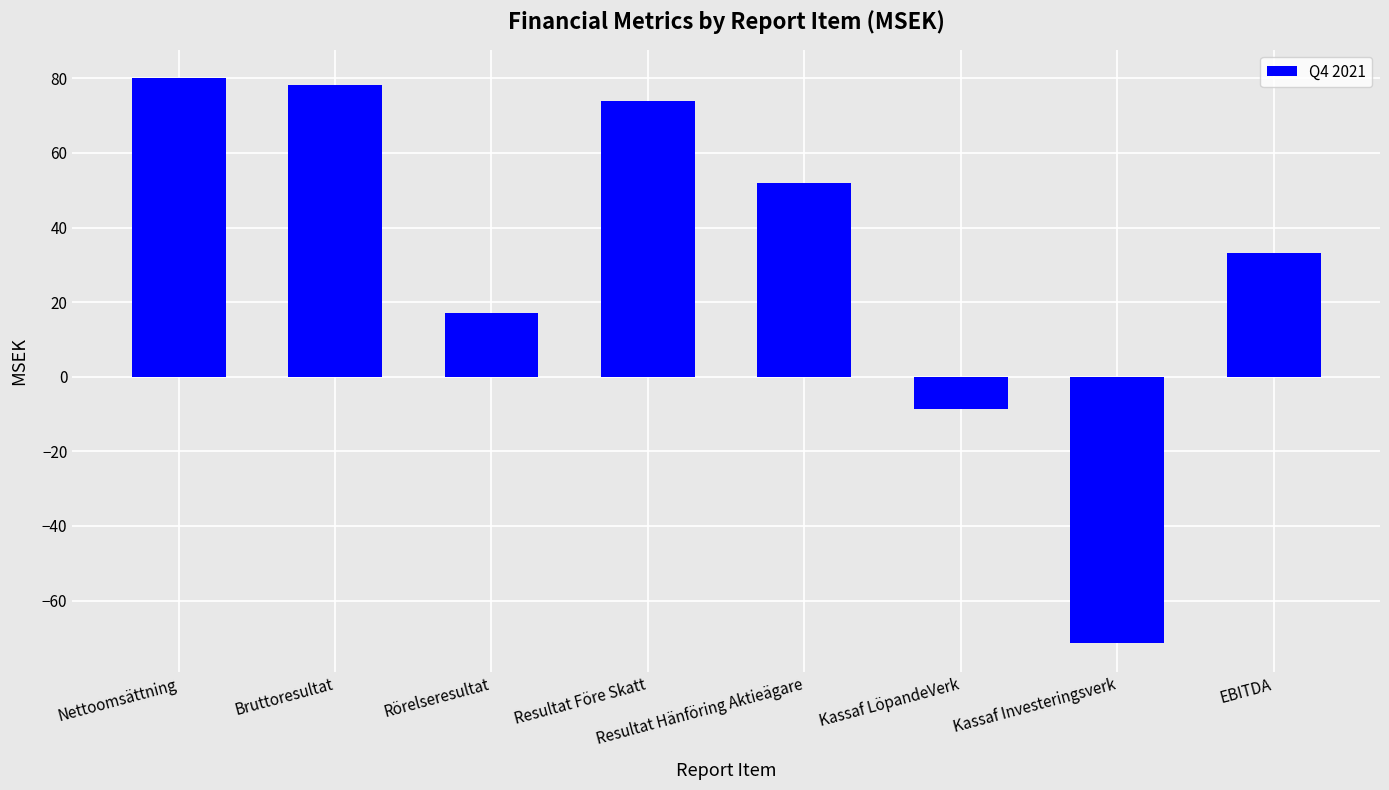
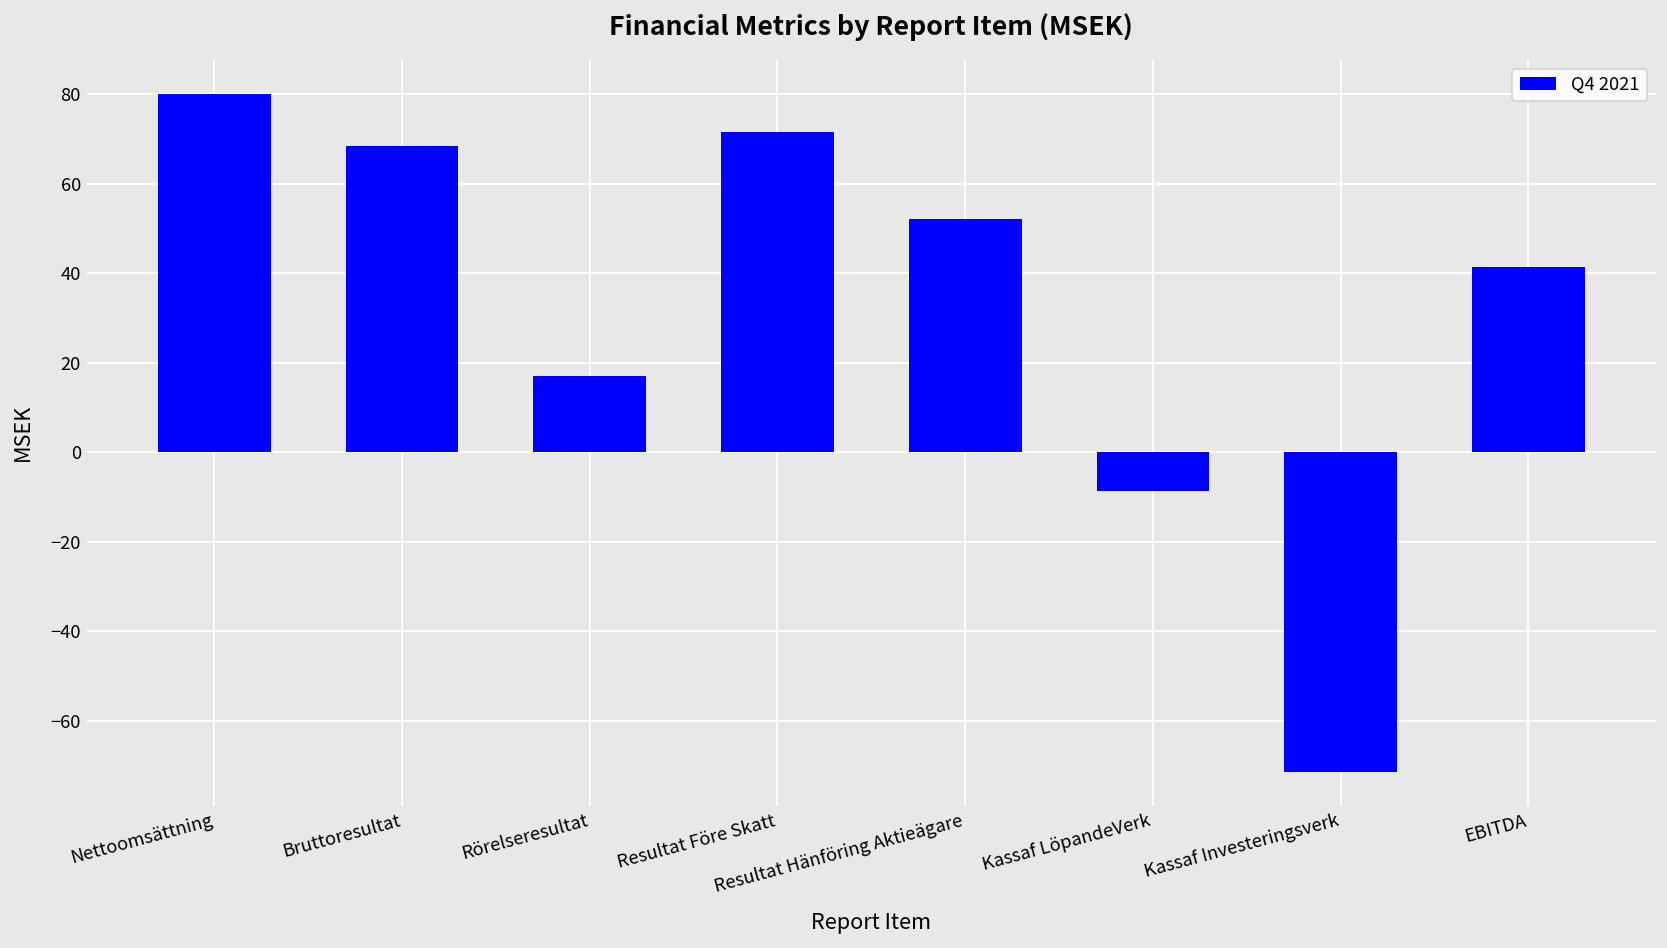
Bruttoresultat: 78 -> 68
Resultat Före Skatt: 74 -> 72
EBITDA: 33 -> 41
